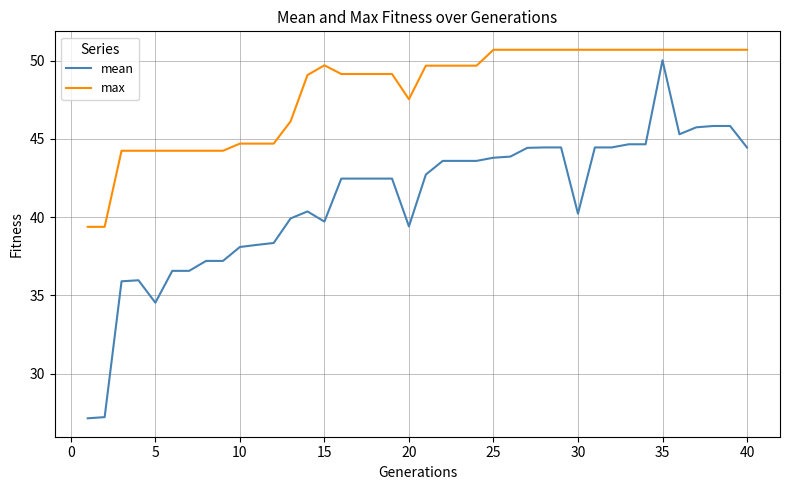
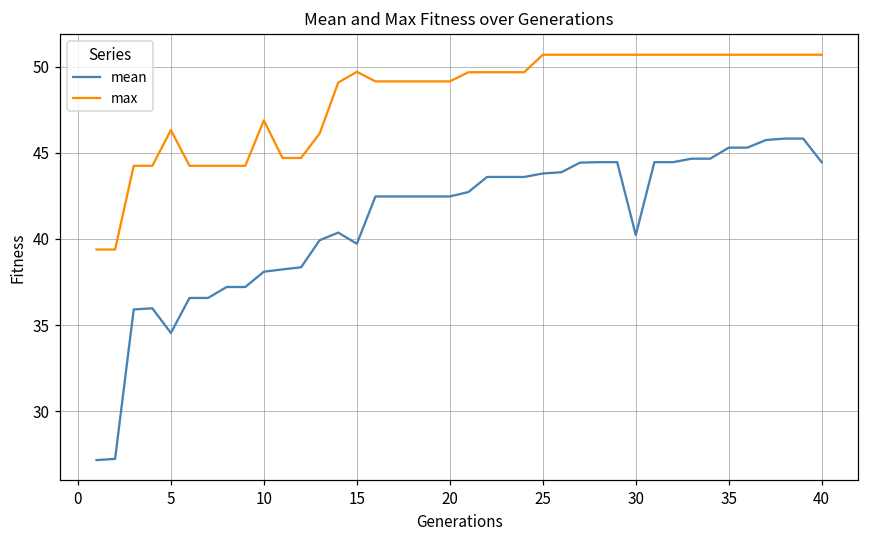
max, 5: 44.2 -> 46.3
max, 10: 44.7 -> 46.9
mean, 20: 39.4 -> 42.5
max, 20: 47.5 -> 49.1
mean, 35: 50.0 -> 45.3
